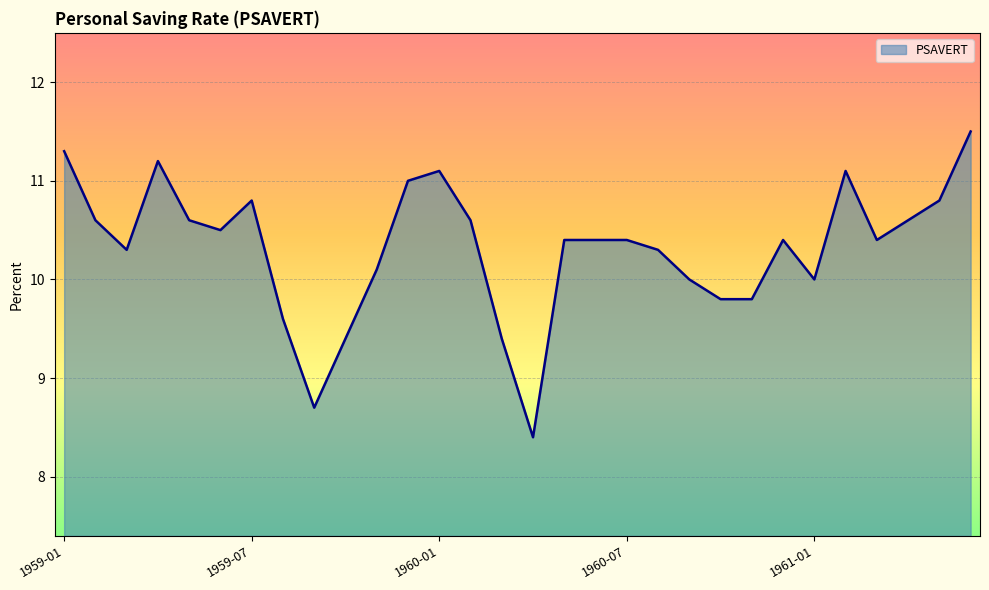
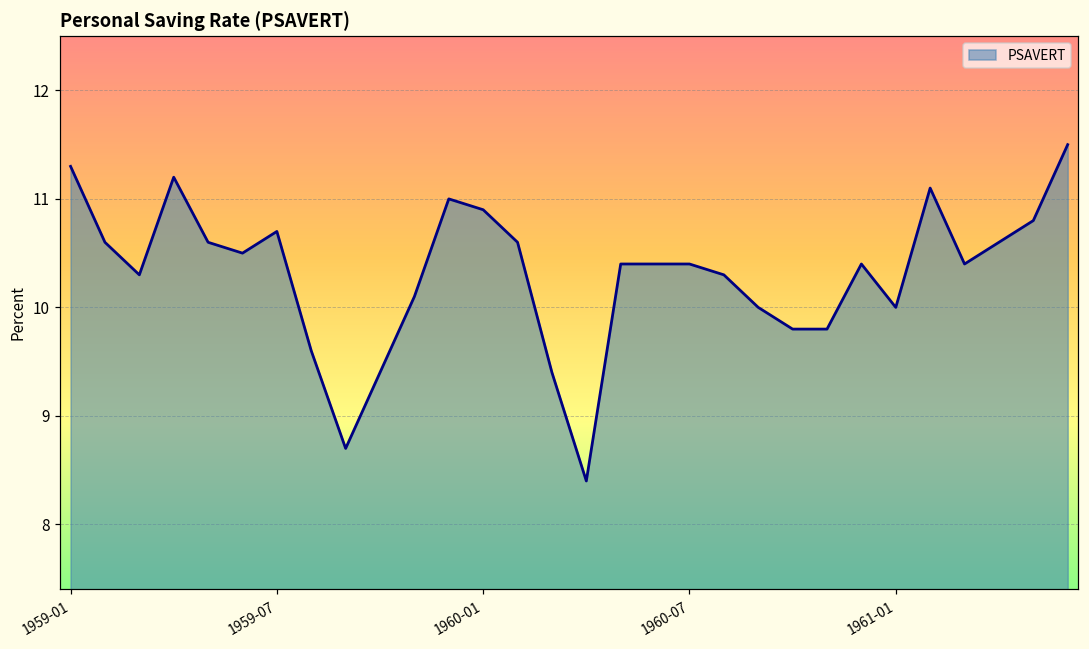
1959-07: 10.8 -> 10.7
1960-01: 11.1 -> 10.9
